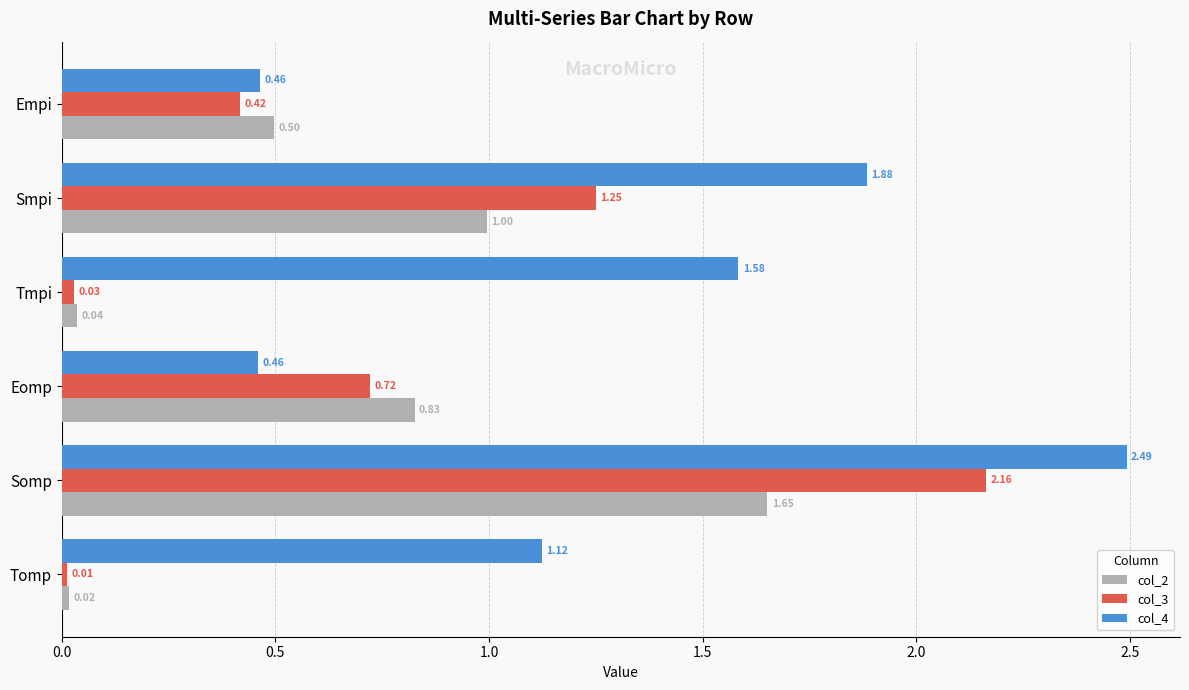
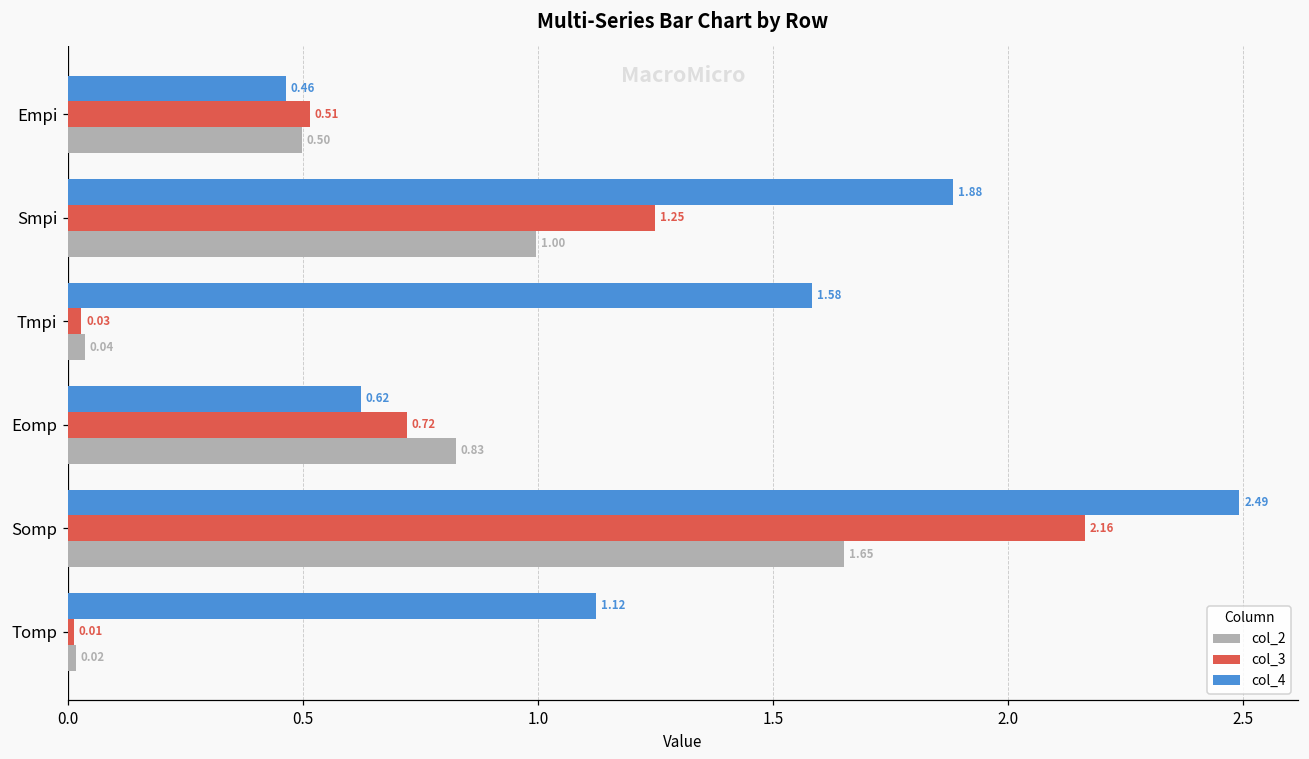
col_3, Empi: 0.42 -> 0.51
col_4, Eomp: 0.46 -> 0.62
